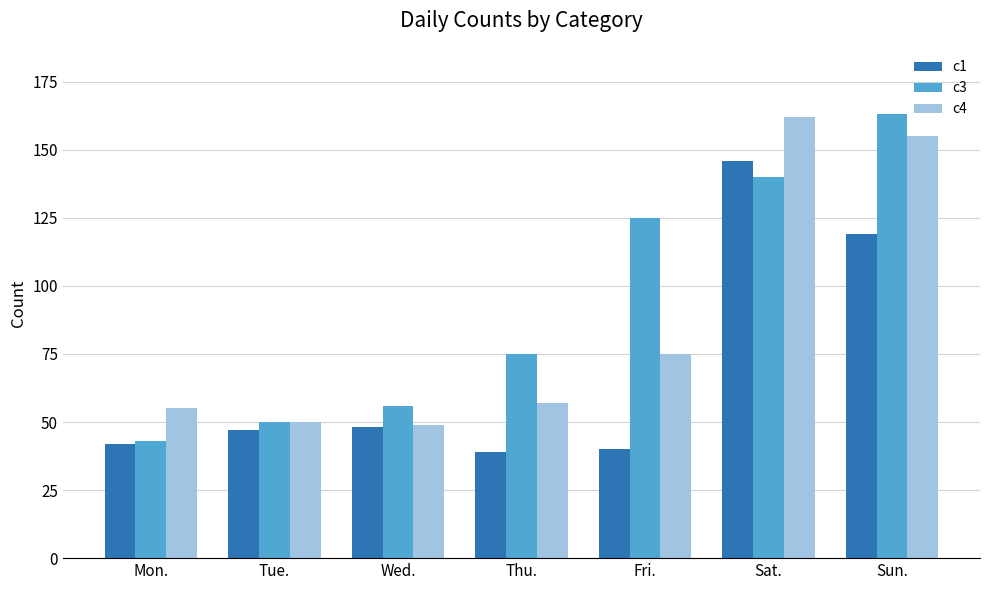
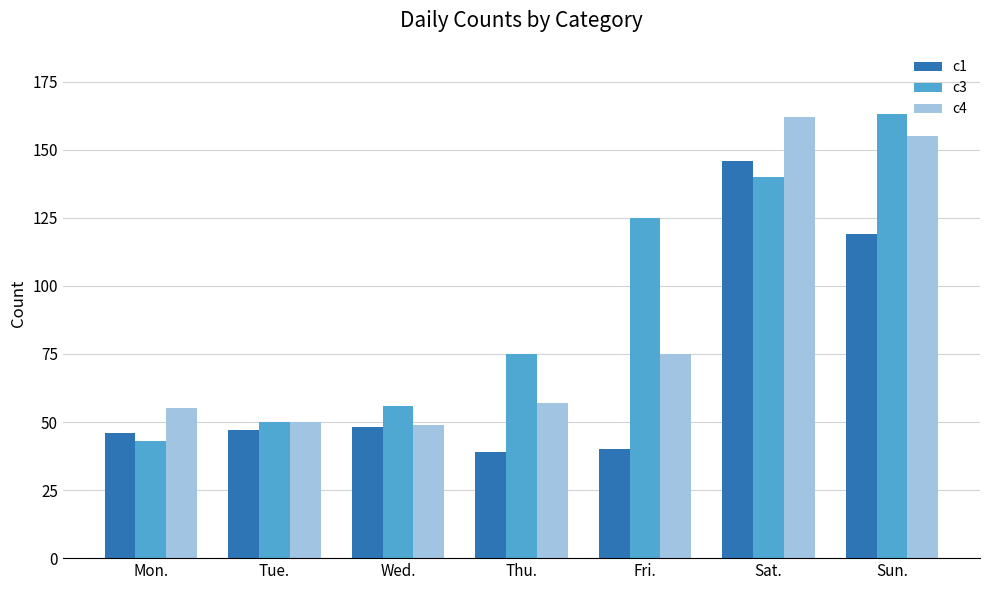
c1, Mon.: 42 -> 46
